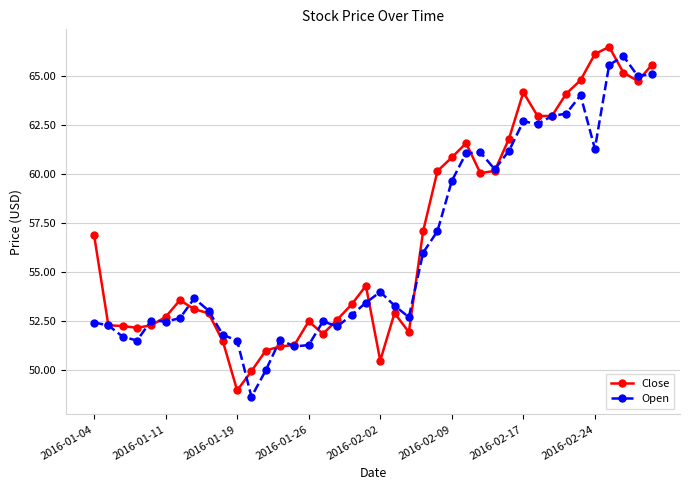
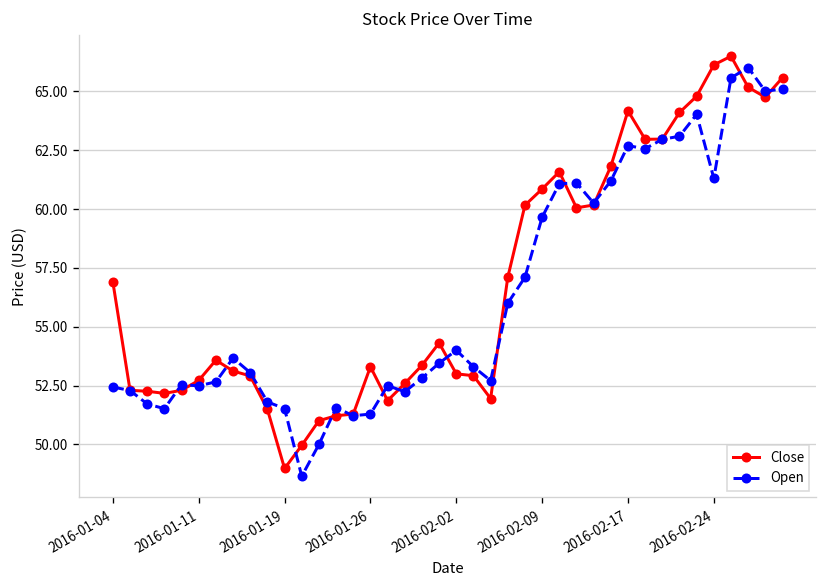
Close, 2016-01-26: 52.5 -> 53.3
Close, 2016-02-02: 50.5 -> 53.0
